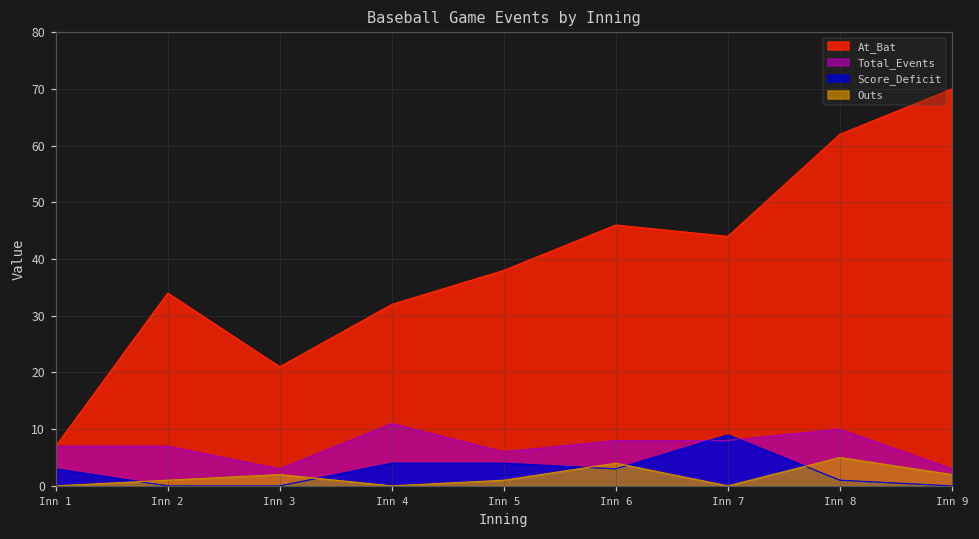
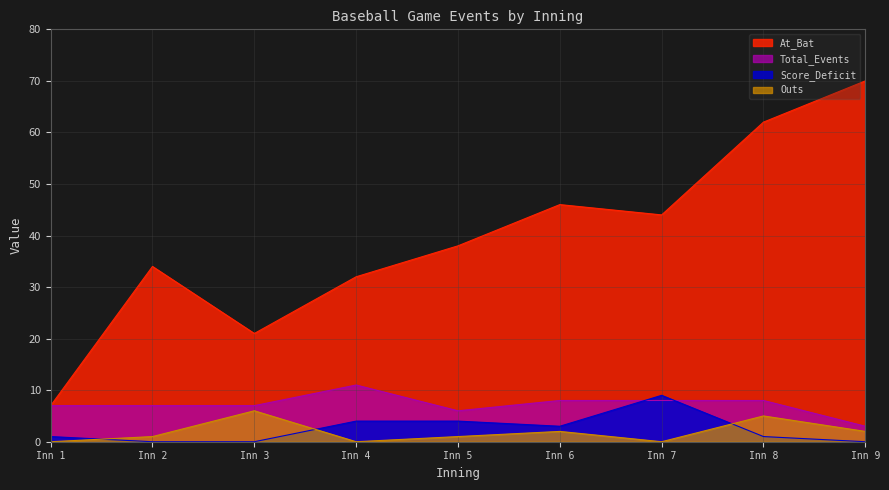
Score_Deficit, Inn 1: 3 -> 1
Total_Events, Inn 3: 3 -> 7
Outs, Inn 3: 2 -> 6
Outs, Inn 6: 4 -> 2
Total_Events, Inn 8: 10 -> 8
